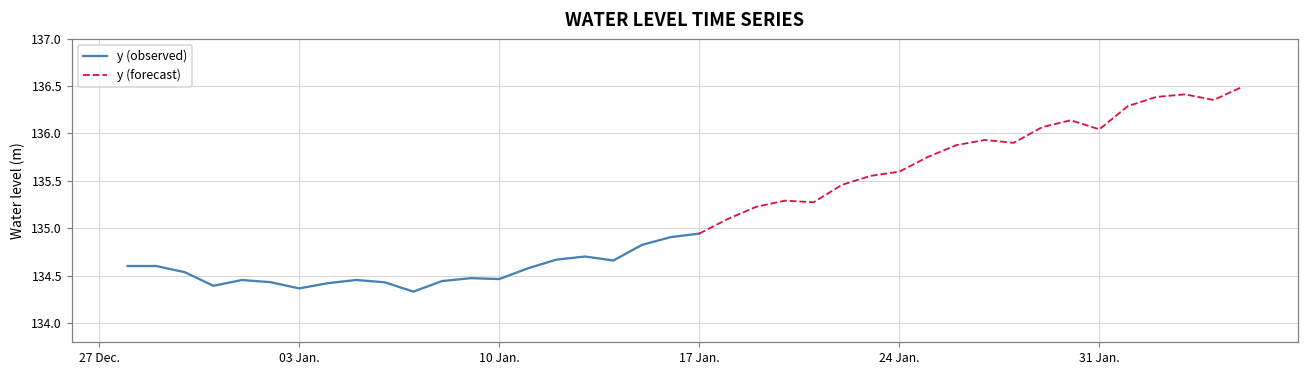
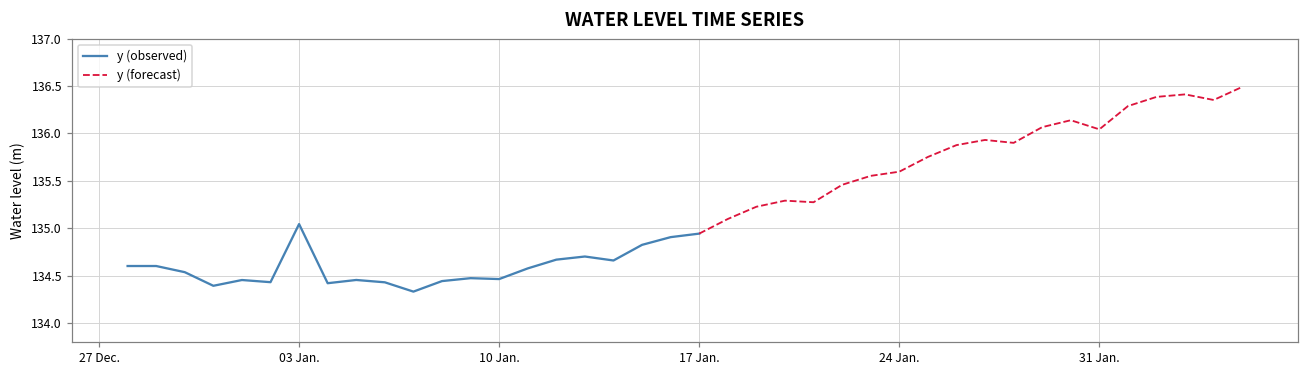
y (observed), 03 Jan.: 134.4 -> 135.0
